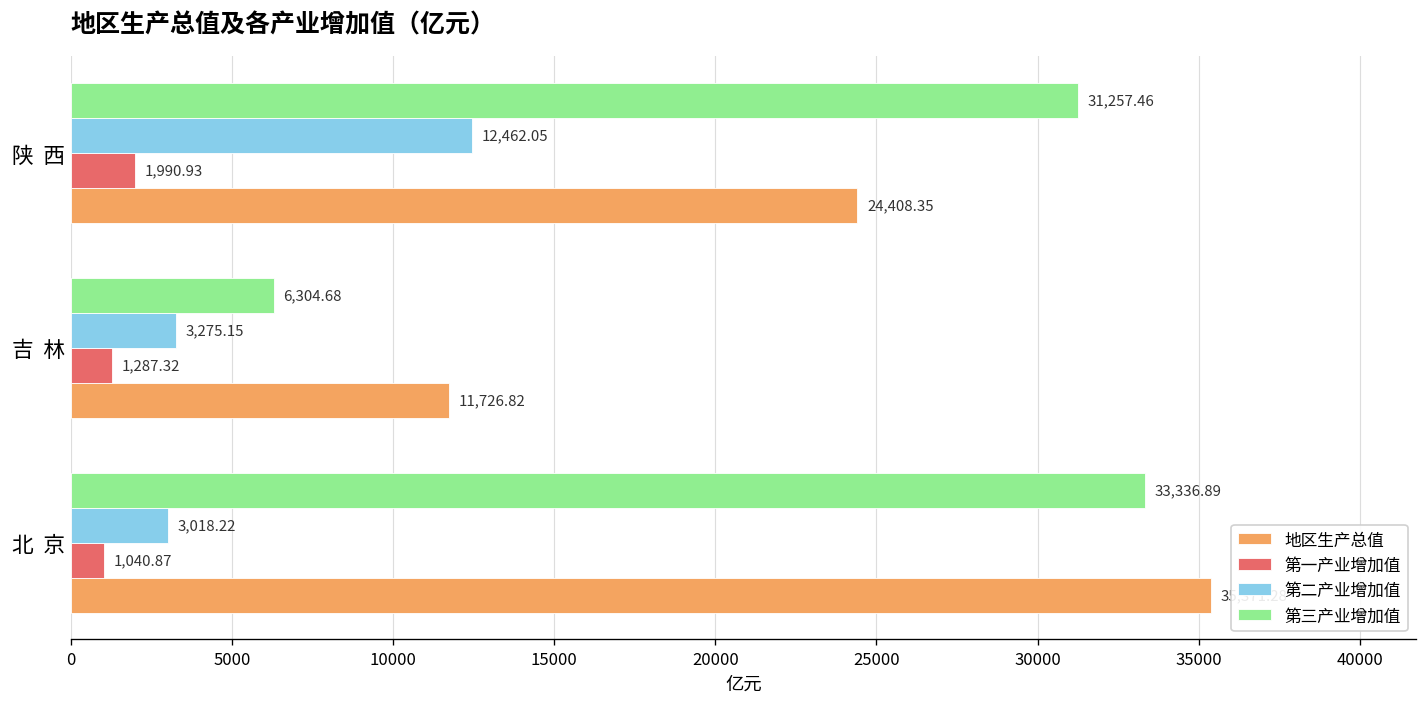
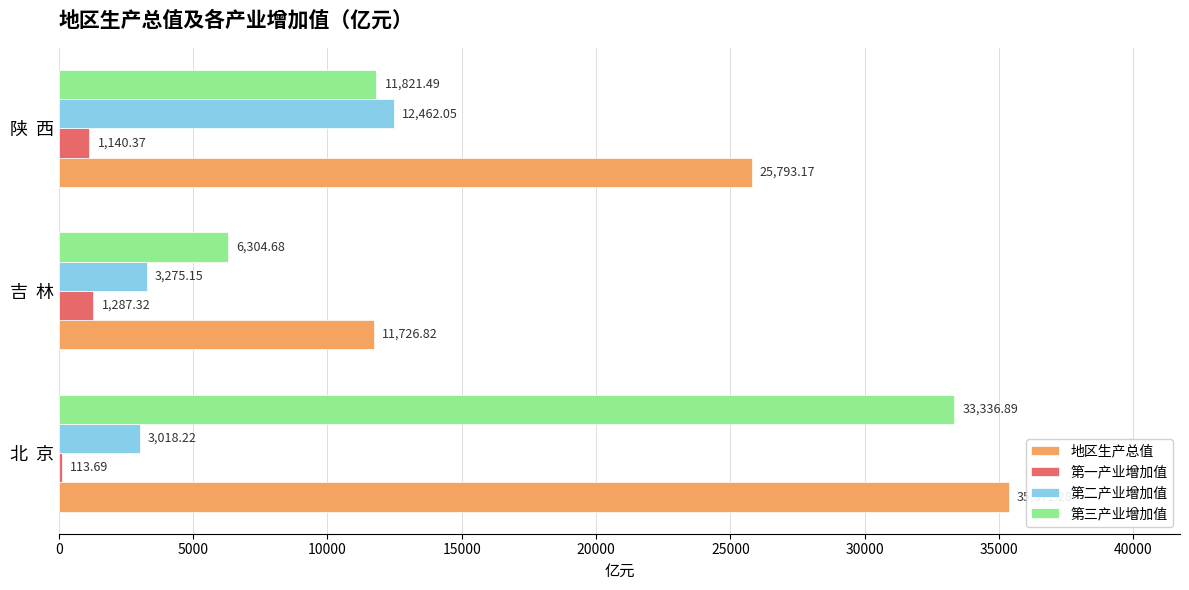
第三产业增加值, 陕 西: 31,257.46 -> 11,821.49
第一产业增加值, 陕 西: 1,990.93 -> 1,140.37
地区生产总值, 陕 西: 24,408.35 -> 25,793.17
第一产业增加值, 北 京: 1,040.87 -> 113.69
